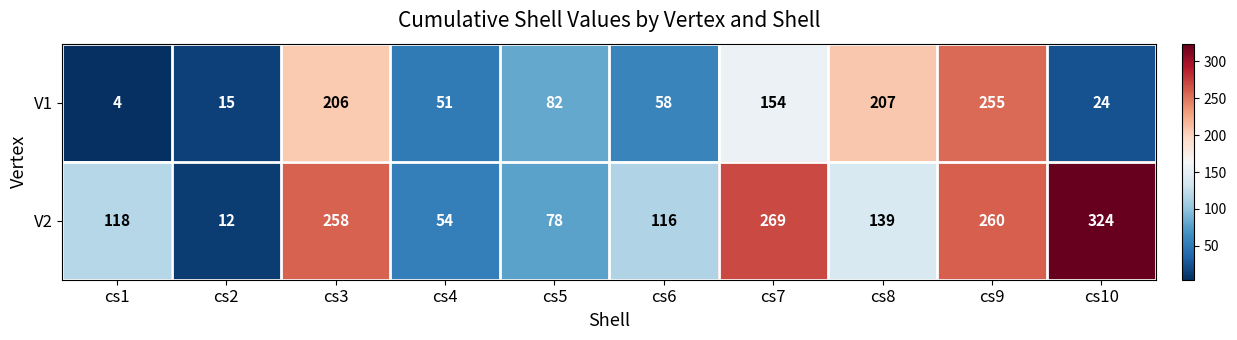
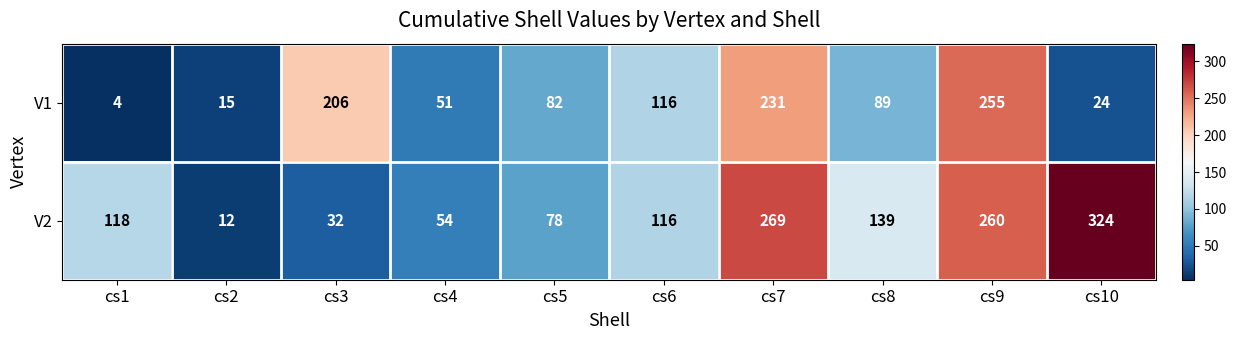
V1, cs6: 58 -> 116
V1, cs7: 154 -> 231
V1, cs8: 207 -> 89
V2, cs3: 258 -> 32
